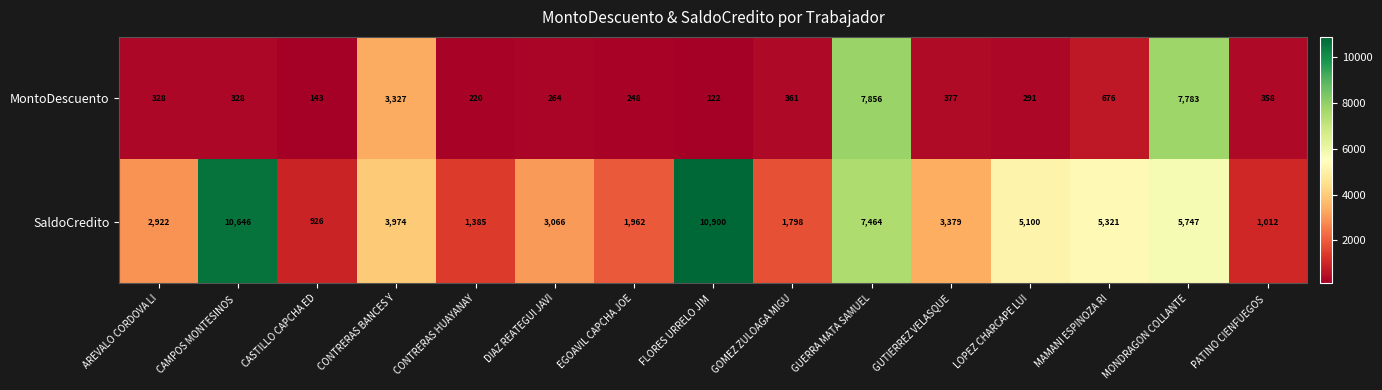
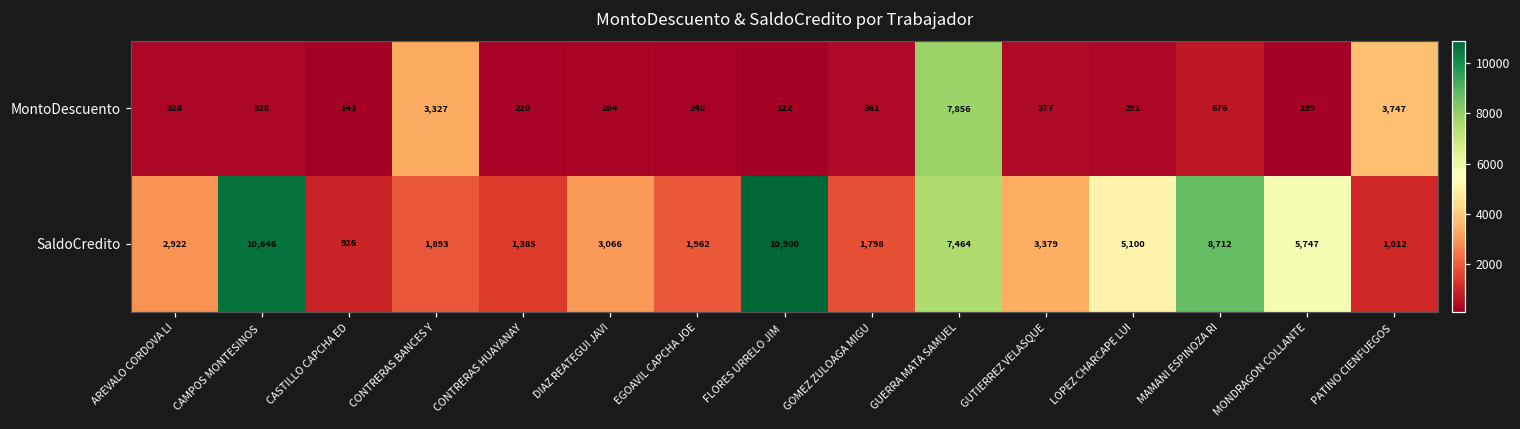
MontoDescuento, MONDRAGON COLLANTE: 7,783 -> 199
MontoDescuento, PATINO CIENFUEGOS: 358 -> 3,747
SaldoCredito, CONTRERAS BANCES Y: 3,974 -> 1,893
SaldoCredito, MAMANI ESPINOZA RI: 5,321 -> 8,712
